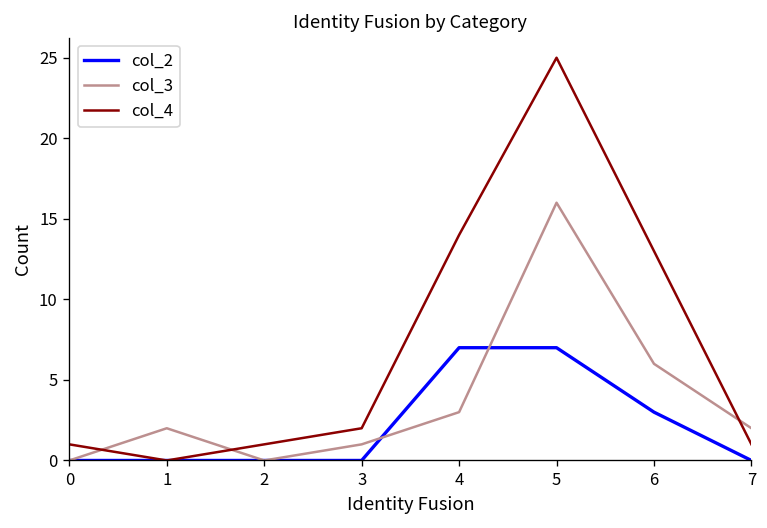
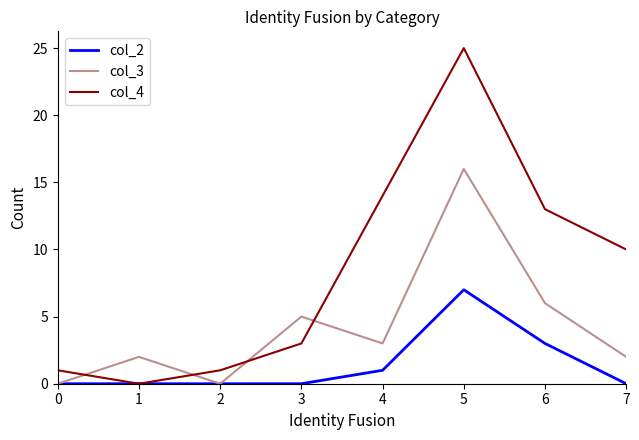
col_3, 3: 1 -> 5
col_4, 3: 2 -> 3
col_2, 4: 7 -> 1
col_4, 7: 1 -> 10
